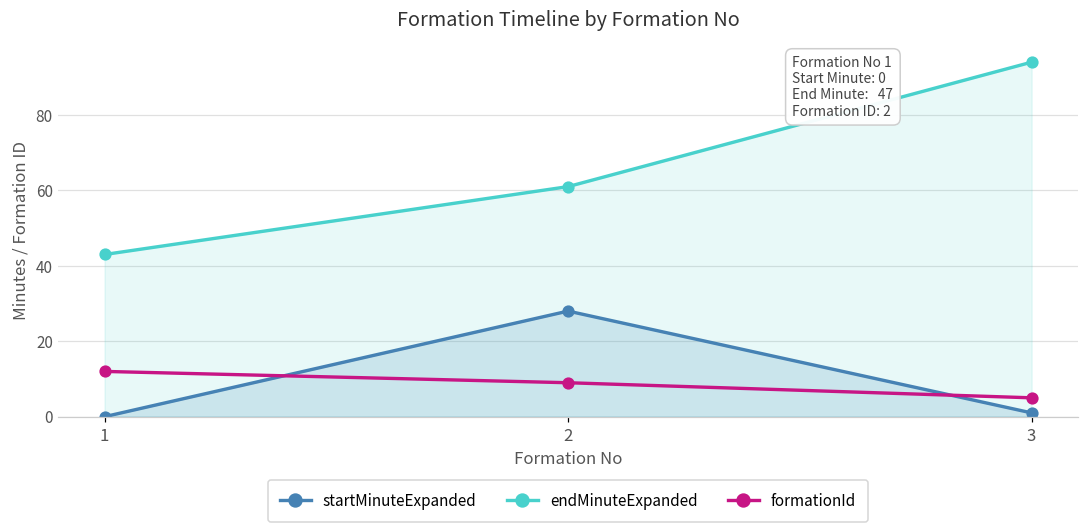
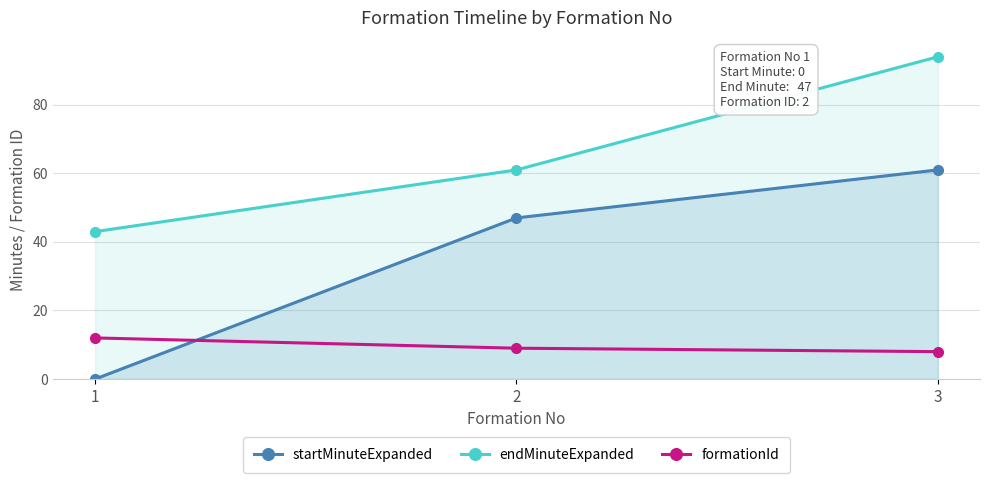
startMinuteExpanded, 2: 28 -> 47
startMinuteExpanded, 3: 1 -> 61
formationId, 3: 5 -> 8
